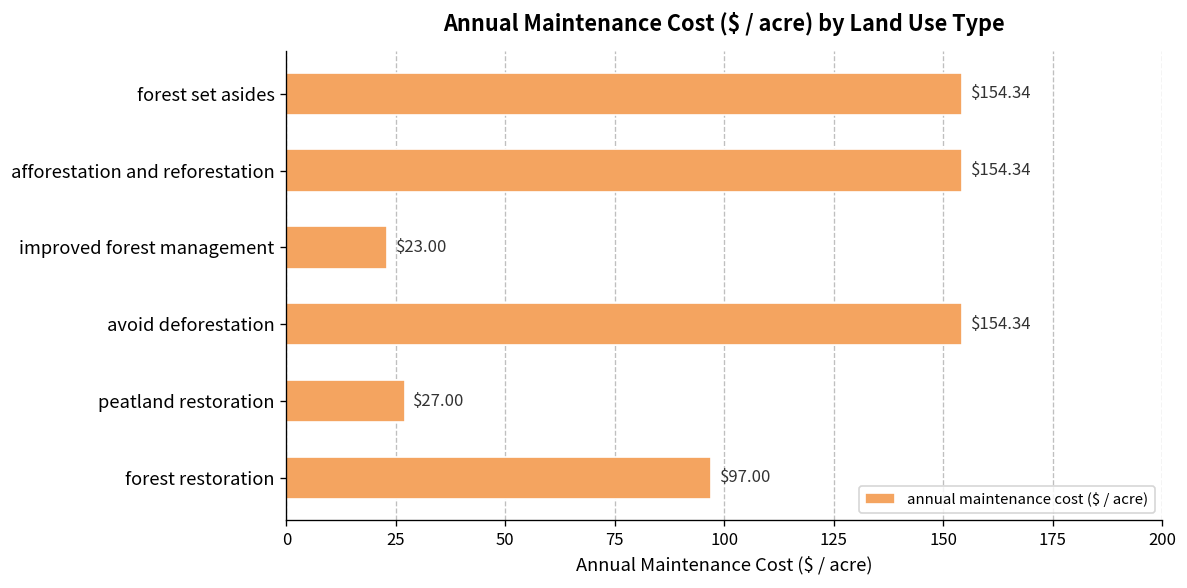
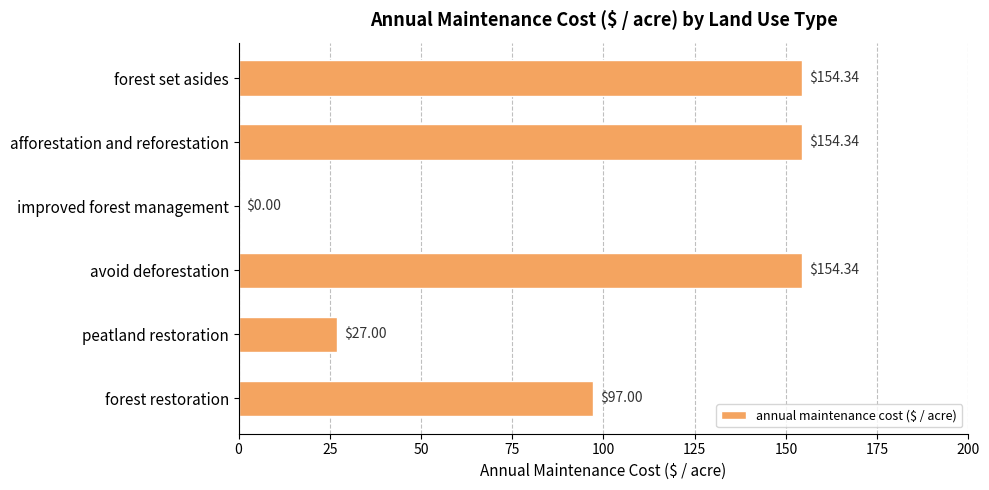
improved forest management: $23.00 -> $0.00
